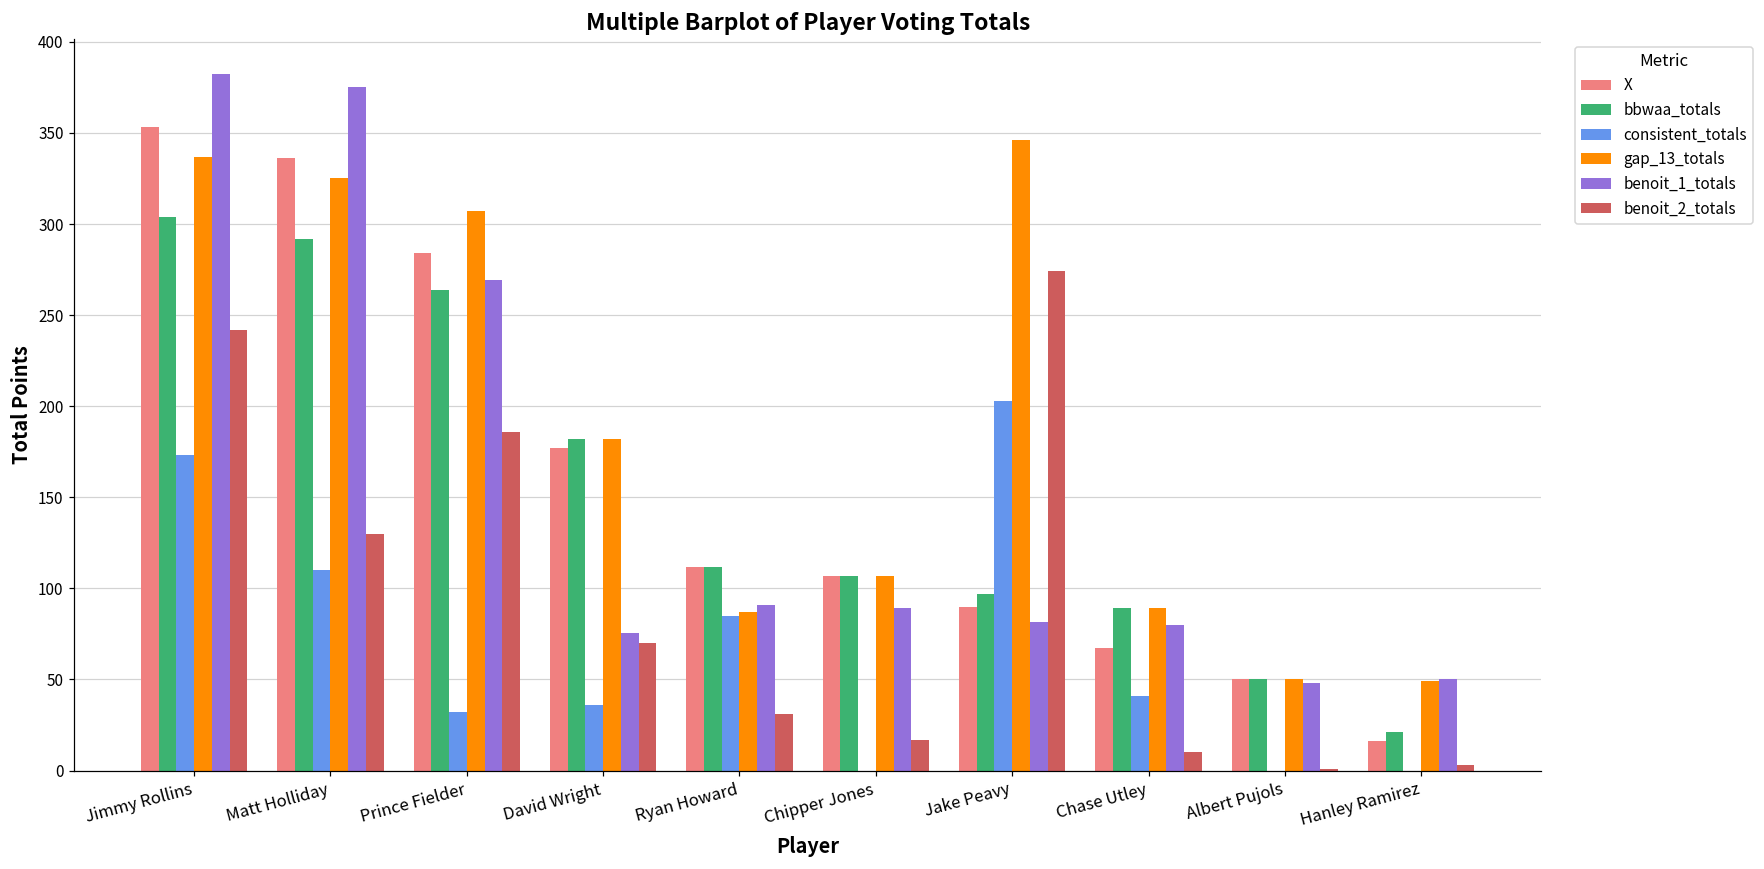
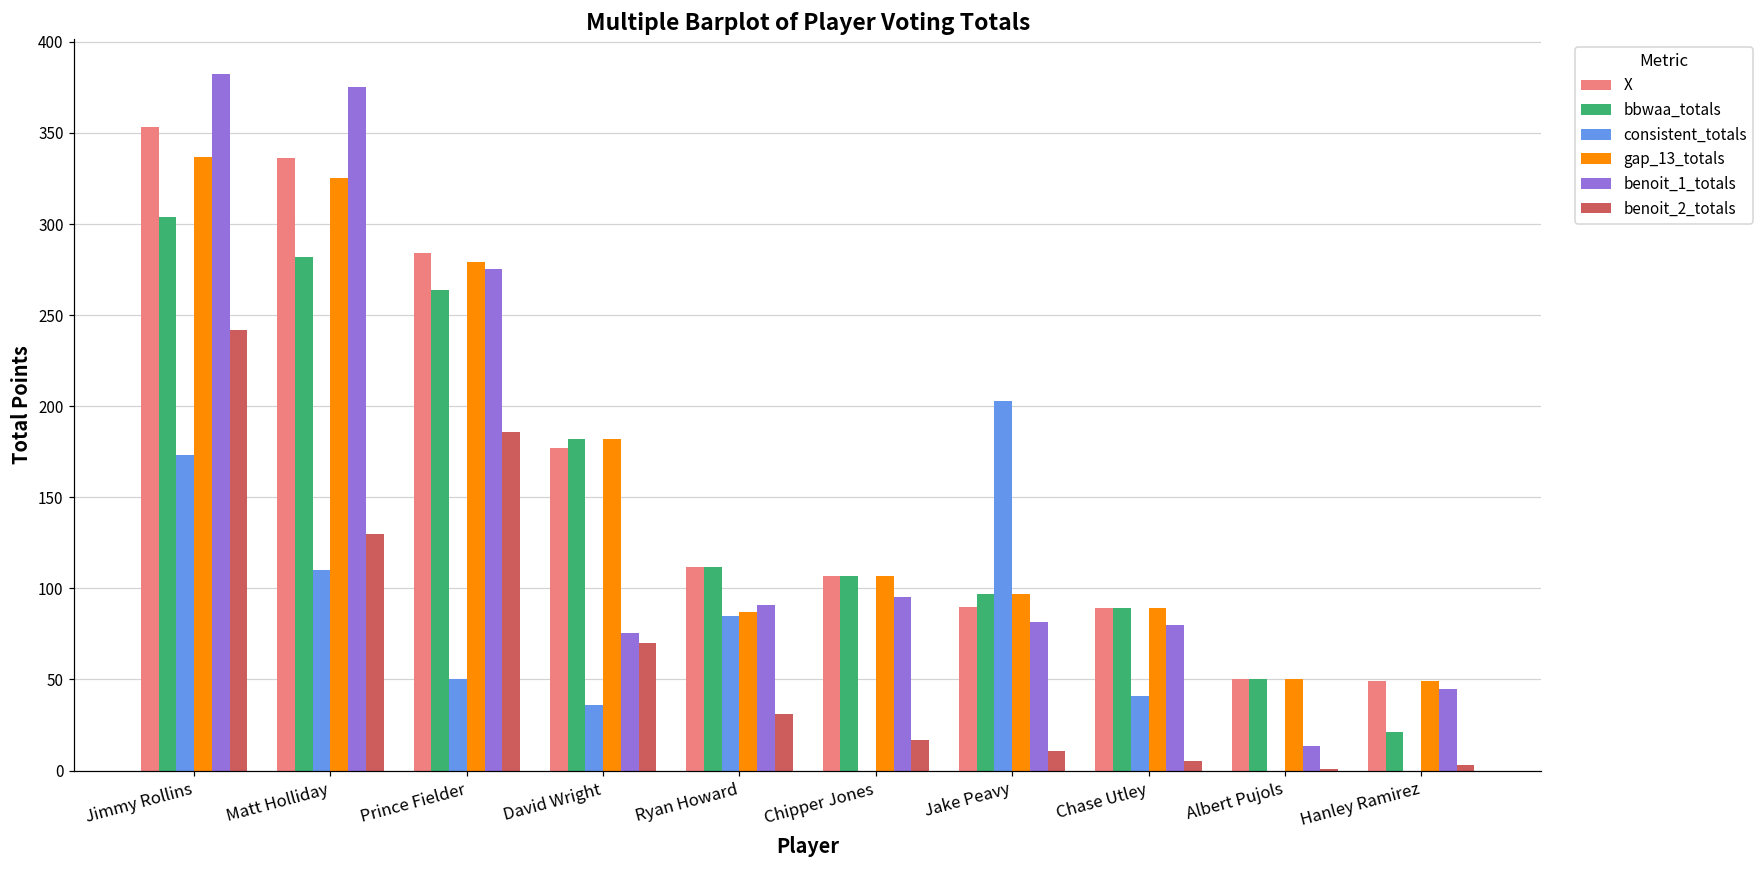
bbwaa_totals, Matt Holliday: 292 -> 282
consistent_totals, Prince Fielder: 32 -> 50
gap_13_totals, Prince Fielder: 307 -> 279
benoit_1_totals, Prince Fielder: 270 -> 275
benoit_1_totals, Chipper Jones: 89 -> 95
gap_13_totals, Jake Peavy: 346 -> 97
benoit_2_totals, Jake Peavy: 274 -> 11
X, Chase Utley: 67 -> 89
benoit_2_totals, Chase Utley: 10 -> 5
benoit_1_totals, Albert Pujols: 48 -> 14
X, Hanley Ramirez: 16 -> 49
benoit_1_totals, Hanley Ramirez: 50 -> 45
